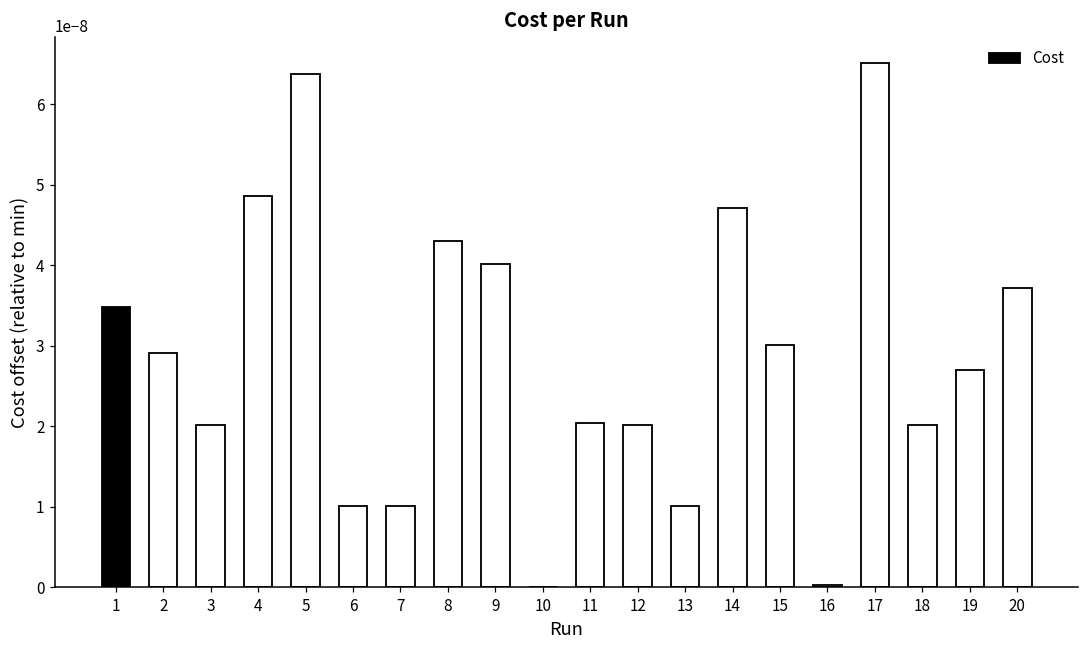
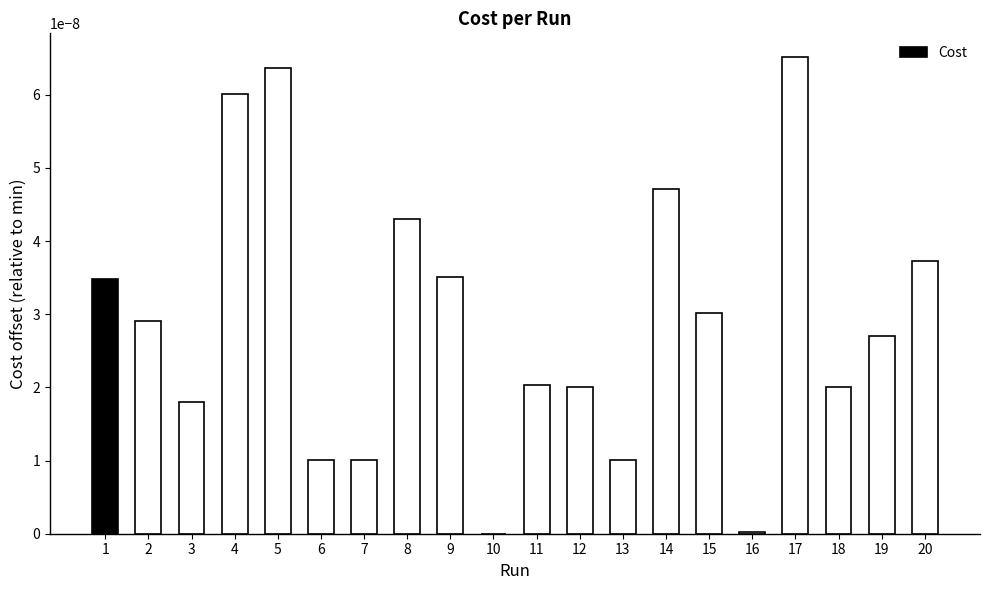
3: 0.000000020 -> 0.000000018
4: 0.000000049 -> 0.000000060
9: 0.000000040 -> 0.000000035
